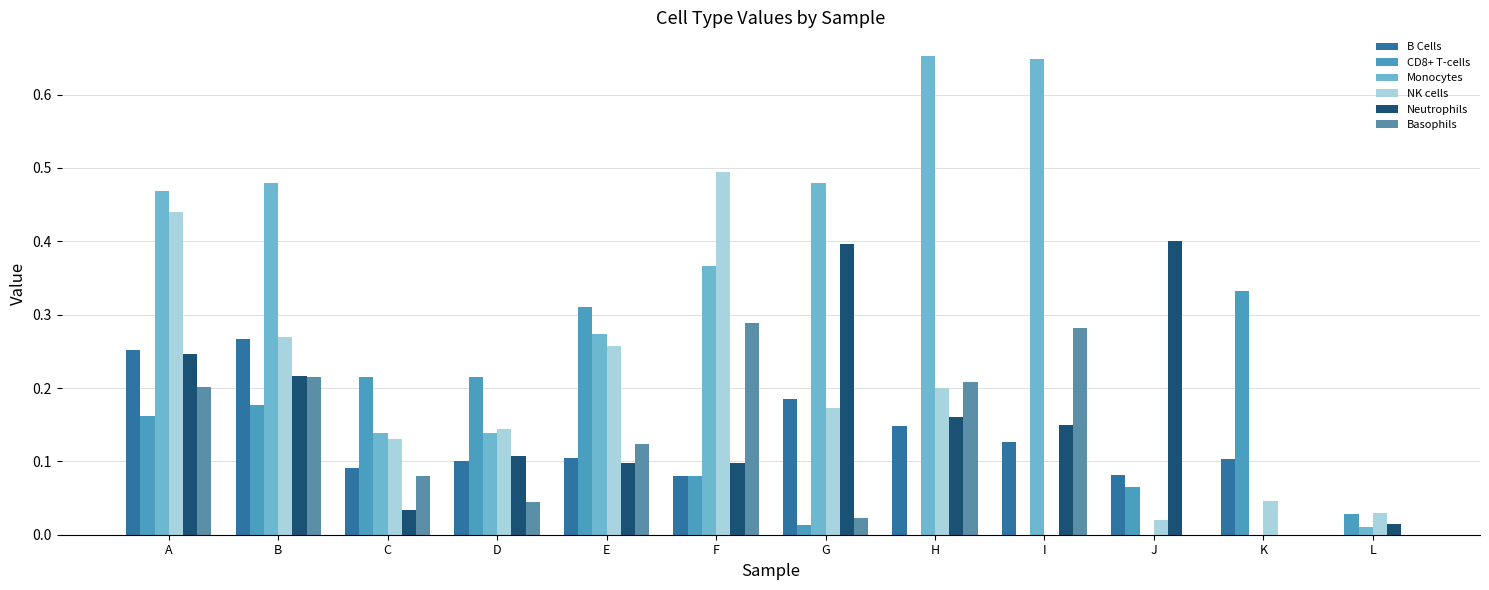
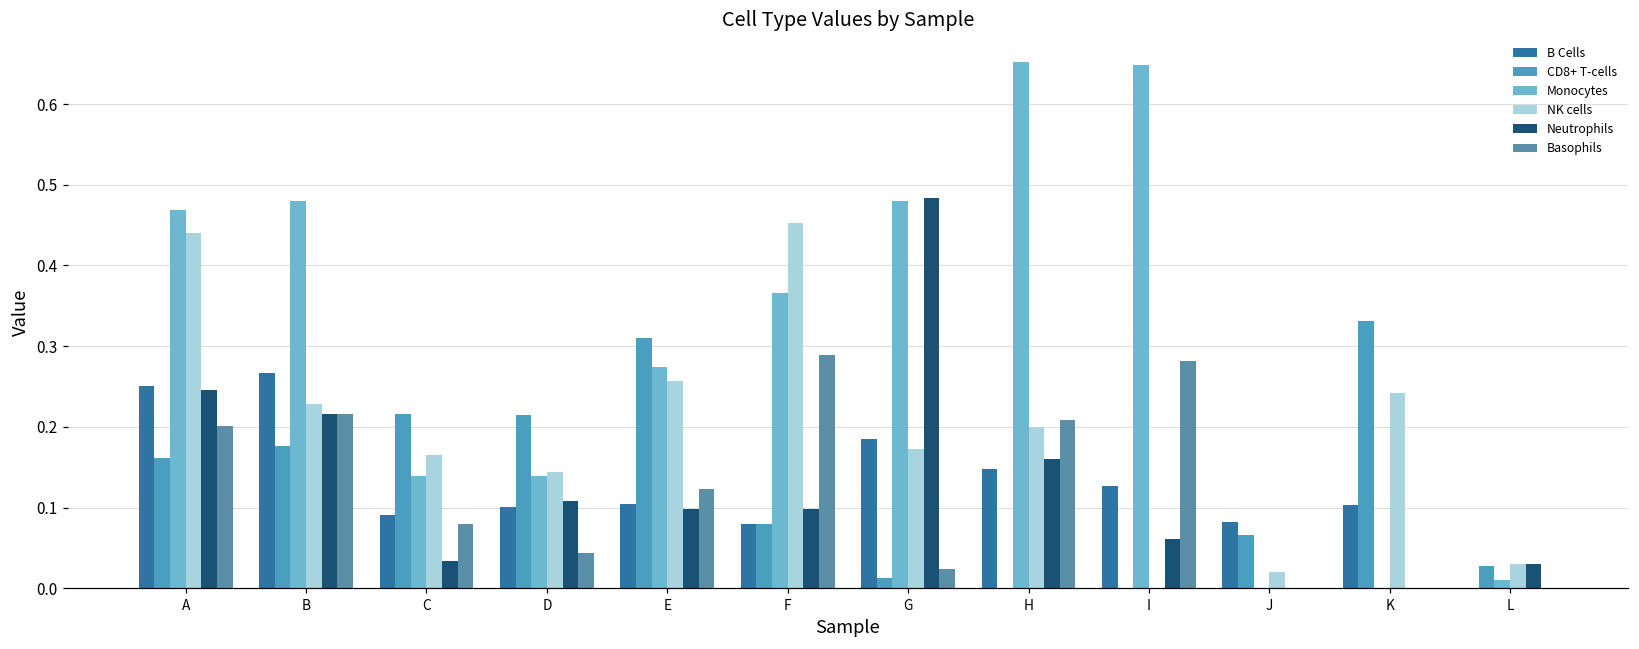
NK cells, B: 0.27 -> 0.23
NK cells, C: 0.13 -> 0.17
NK cells, F: 0.49 -> 0.45
Neutrophils, G: 0.40 -> 0.48
Neutrophils, I: 0.15 -> 0.06
Neutrophils, J: 0.4 -> 0.0
NK cells, K: 0.05 -> 0.24
Neutrophils, L: 0.02 -> 0.03
